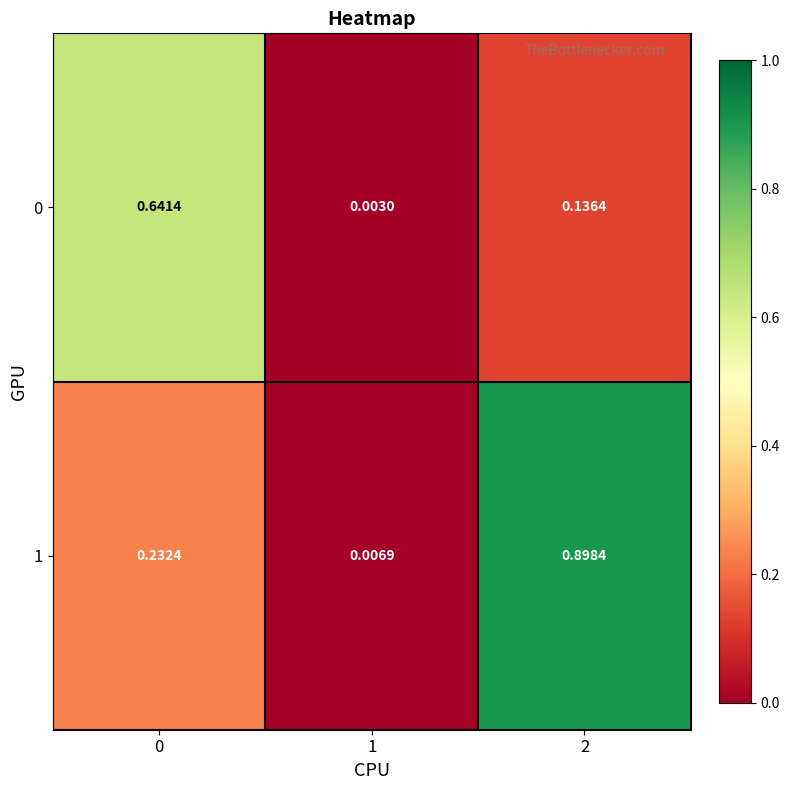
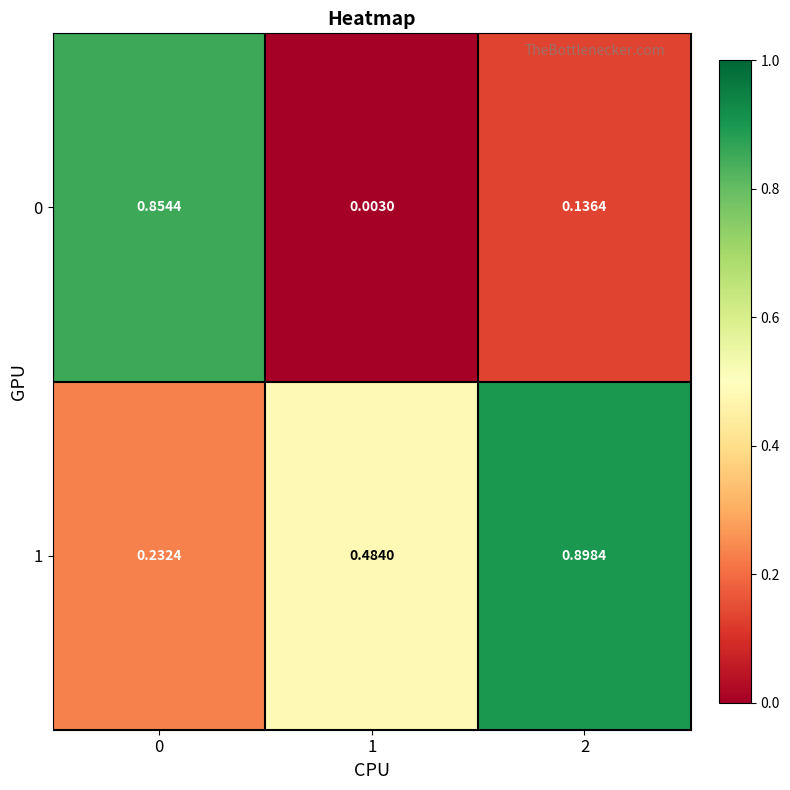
0, 0: 0.6414 -> 0.8544
1, 1: 0.0069 -> 0.4840
